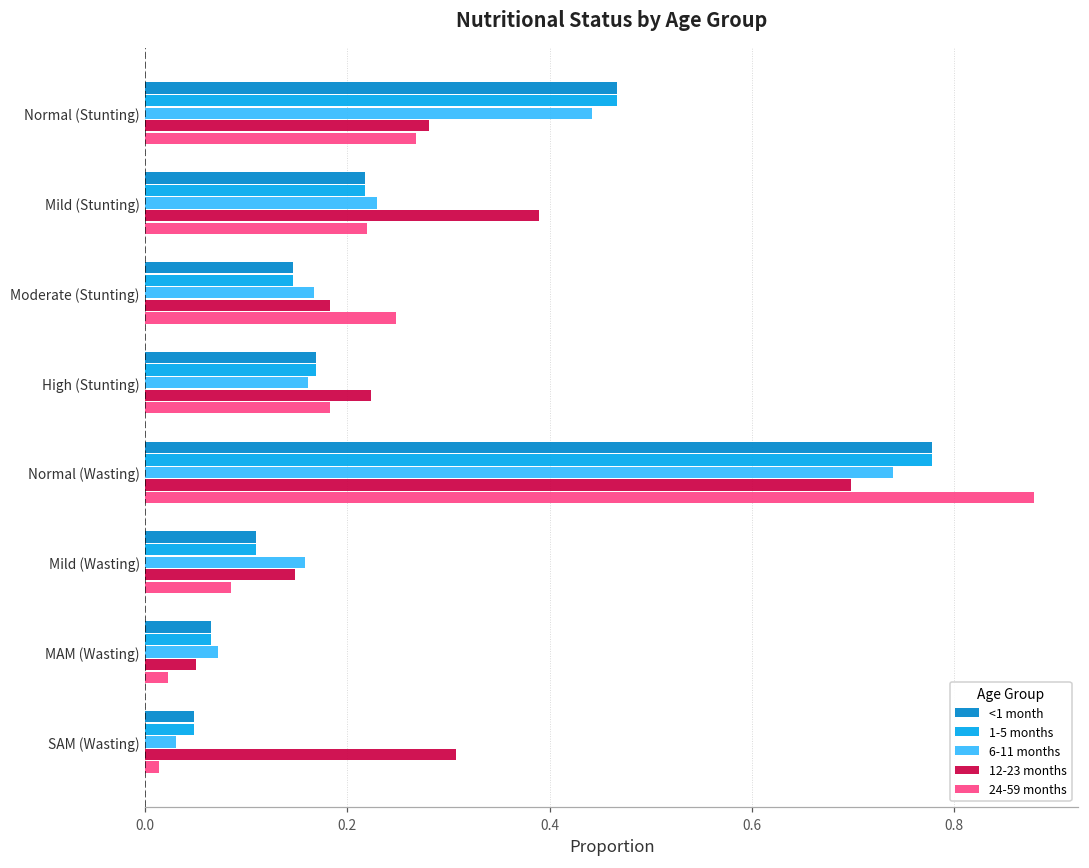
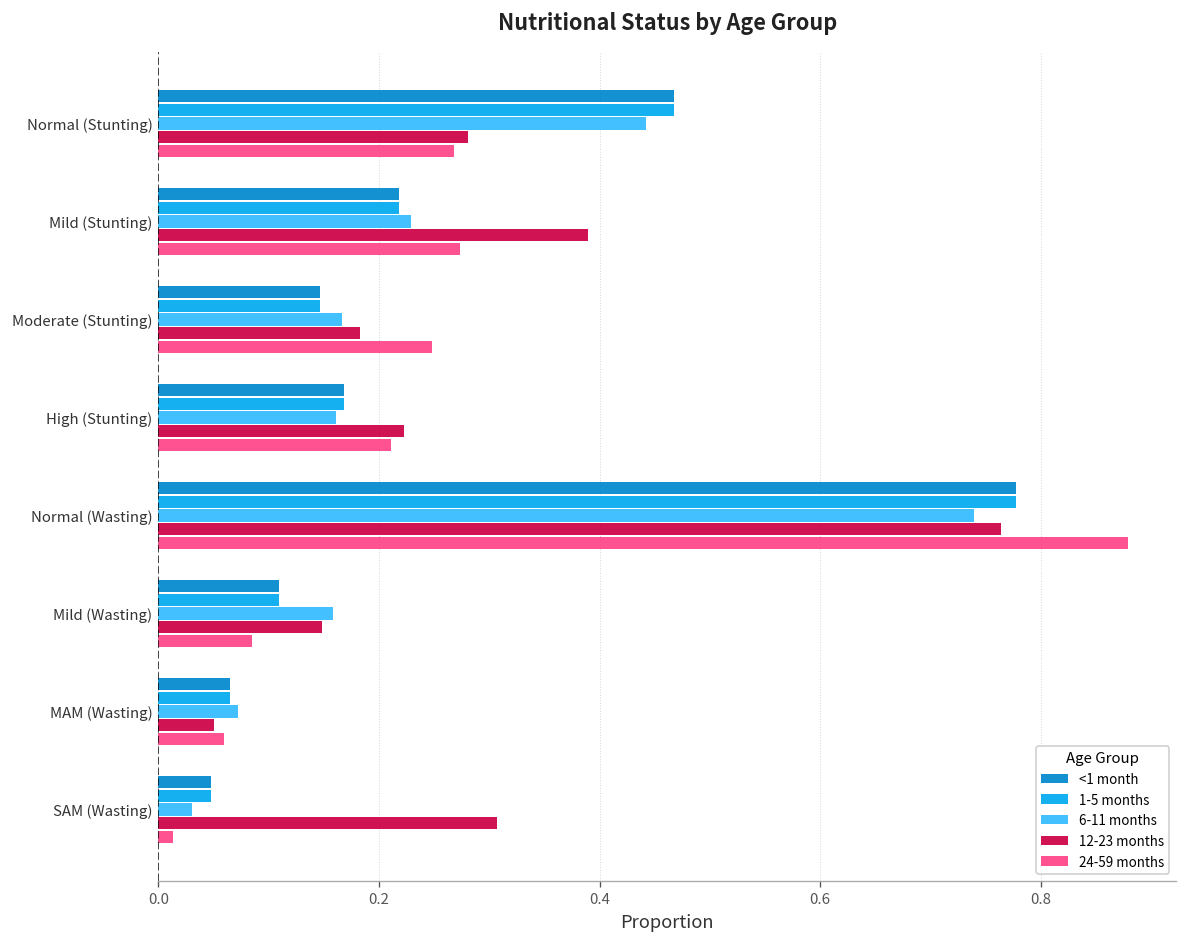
24-59 months, Mild (Stunting): 0.22 -> 0.27
24-59 months, High (Stunting): 0.18 -> 0.21
12-23 months, Normal (Wasting): 0.70 -> 0.76
24-59 months, MAM (Wasting): 0.02 -> 0.06
